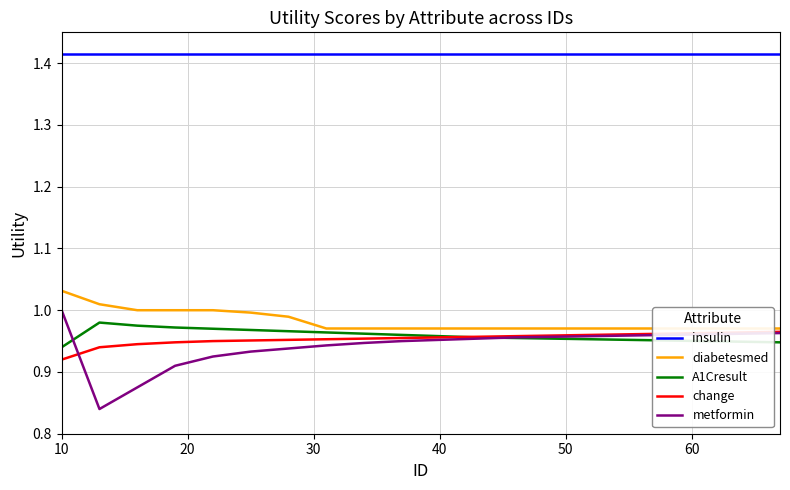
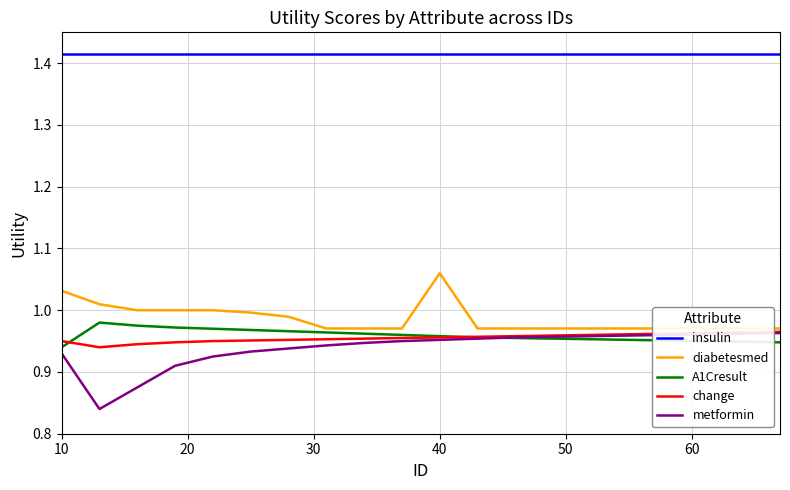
change, 10: 0.92 -> 0.95
metformin, 10: 1.00 -> 0.93
diabetesmed, 40: 0.97 -> 1.06
